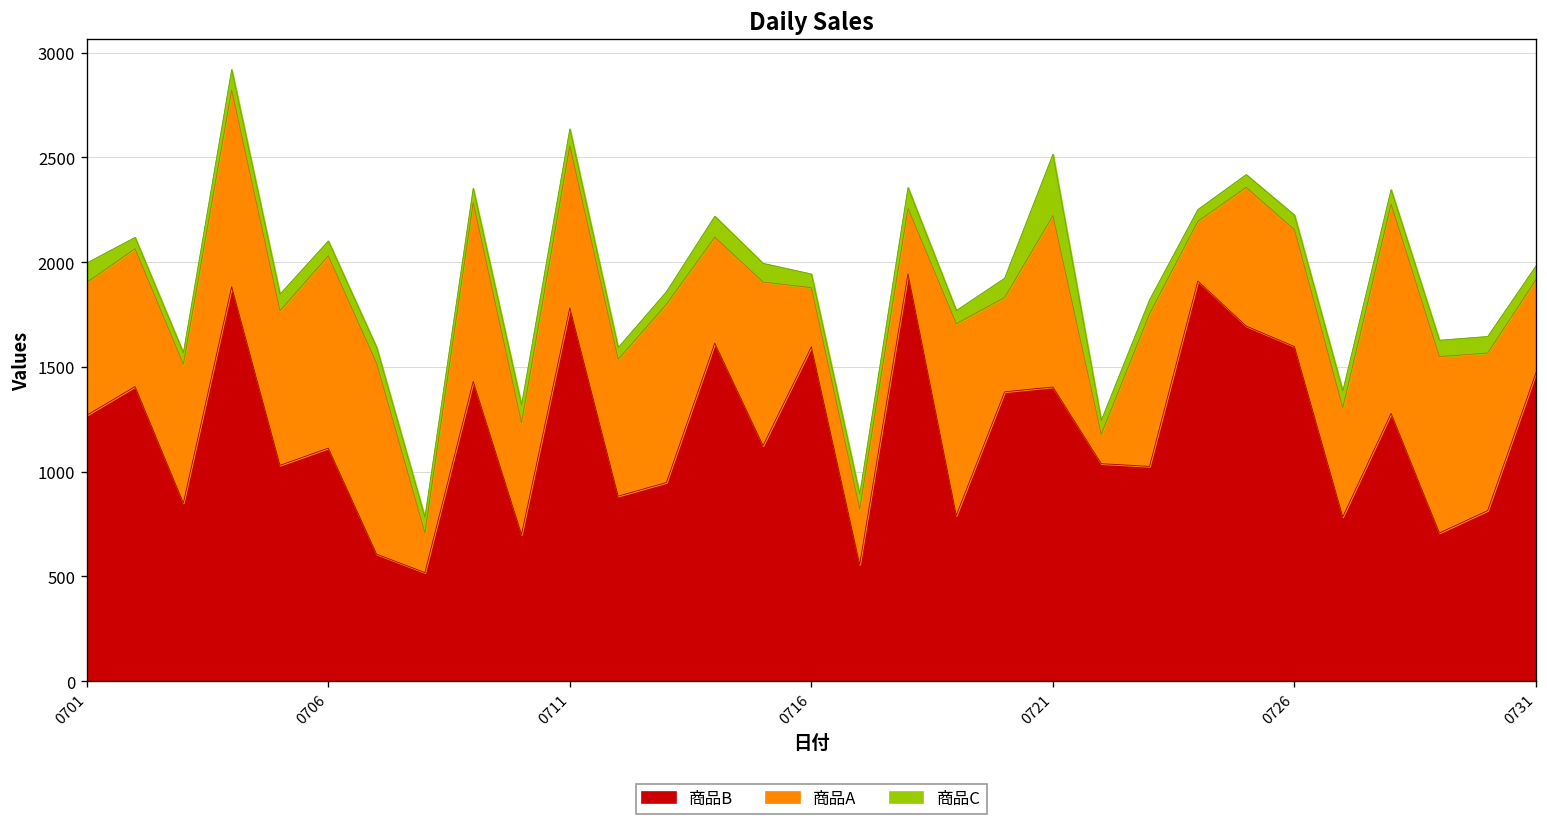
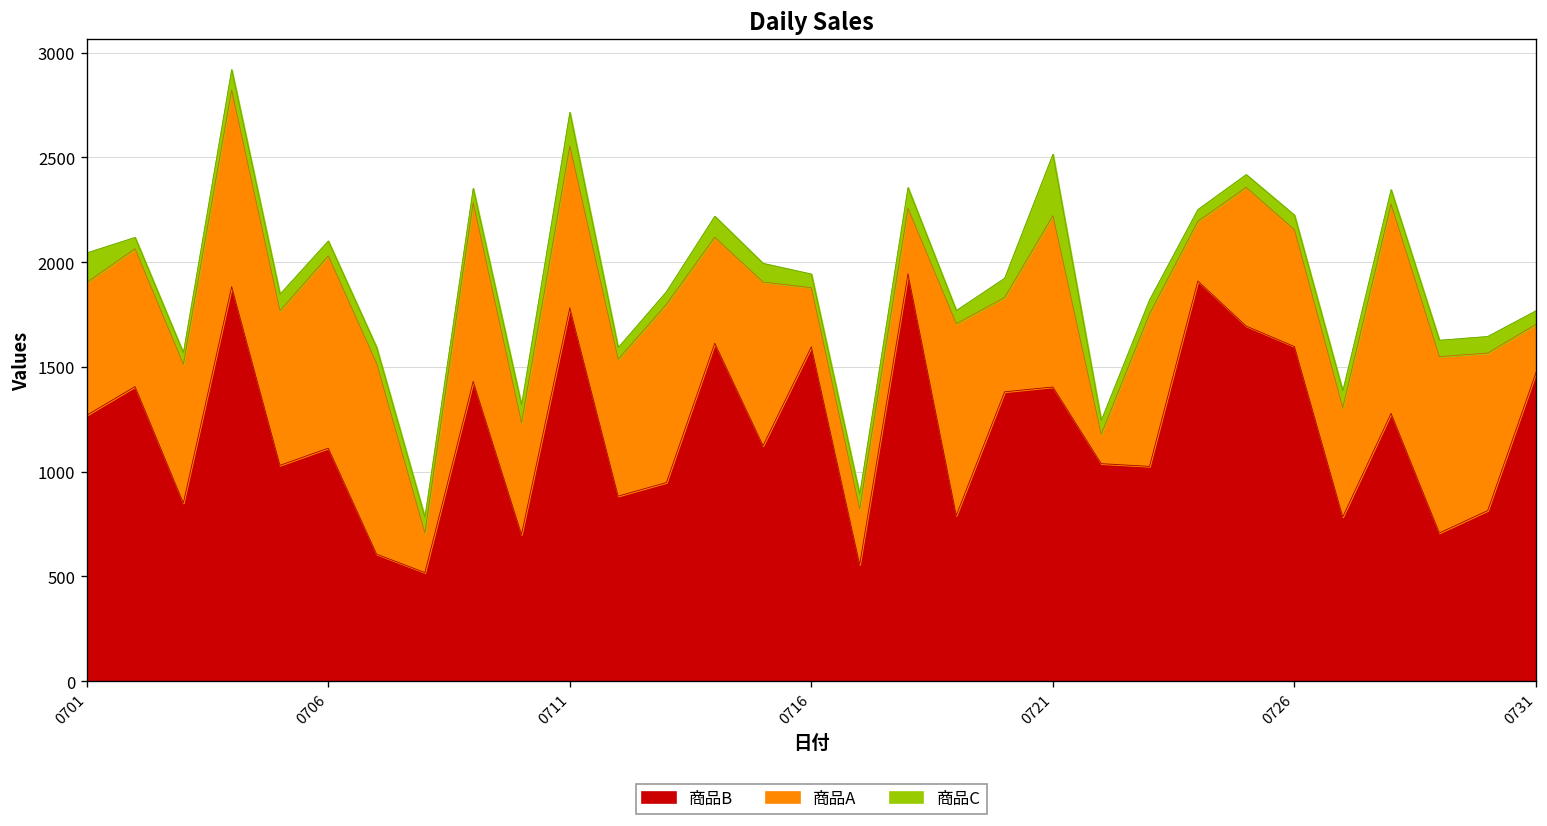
商品C, 0701: 90 -> 140
商品C, 0711: 80 -> 160
商品A, 0731: 440 -> 230
